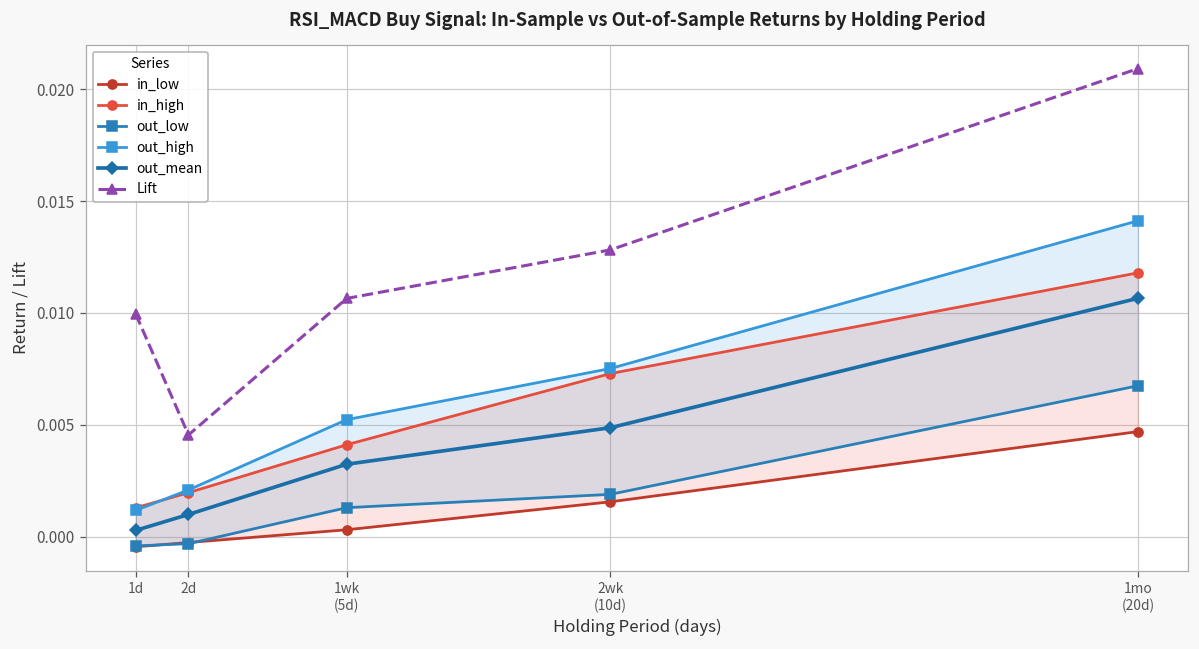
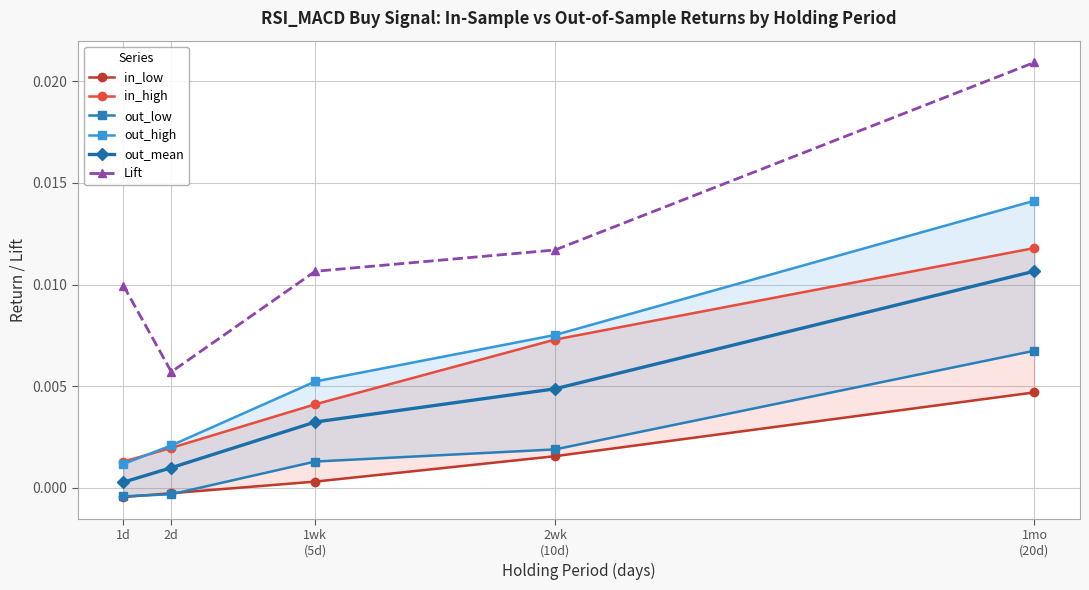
Lift, 2d: 0.0045 -> 0.0057
Lift, 2wk (10d): 0.0128 -> 0.0117
